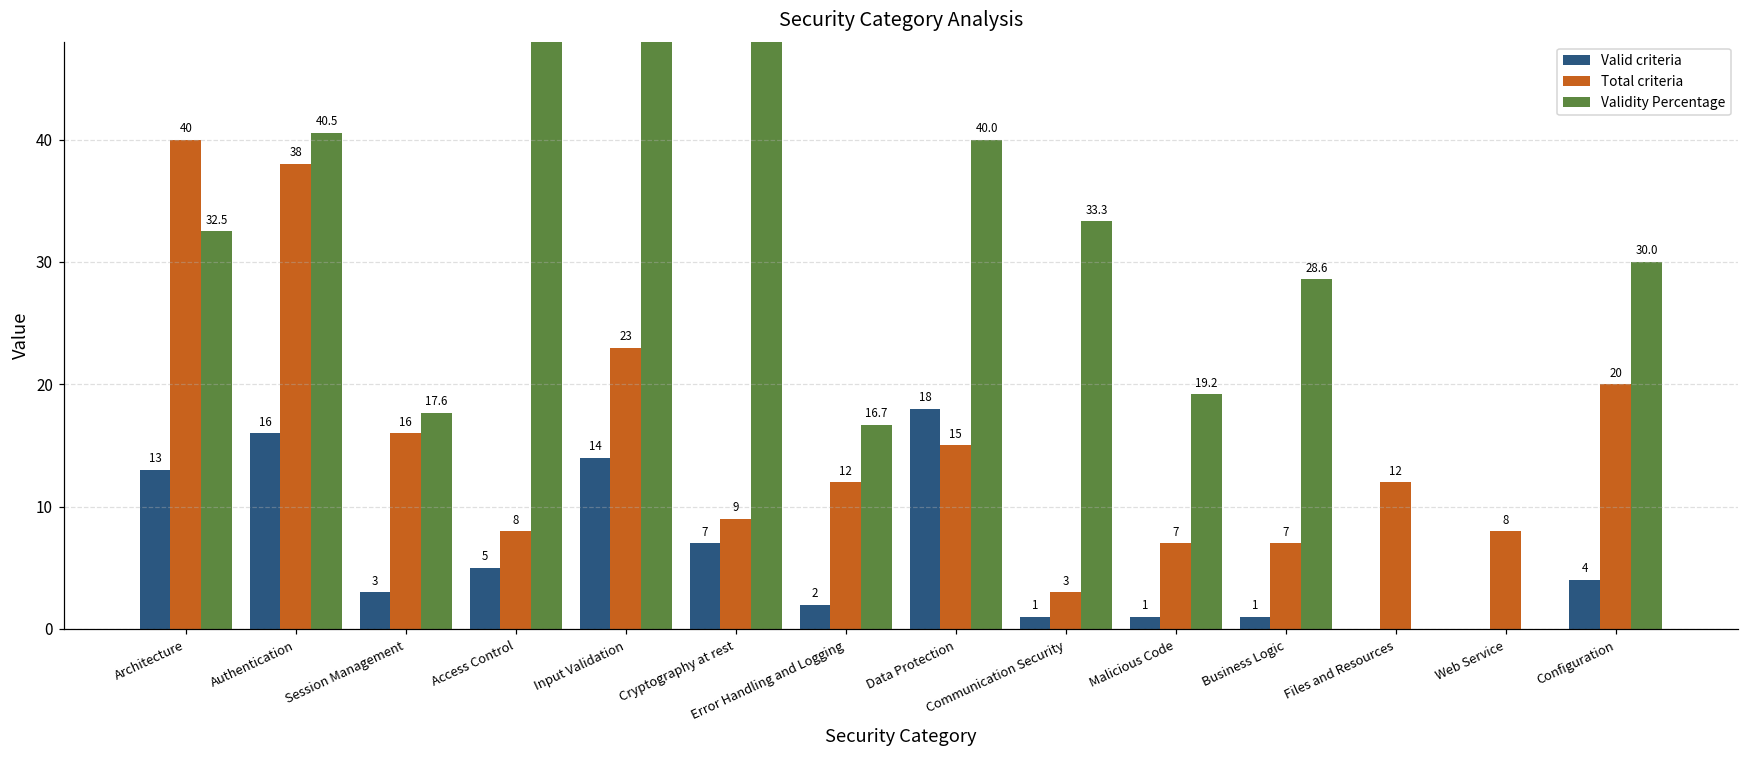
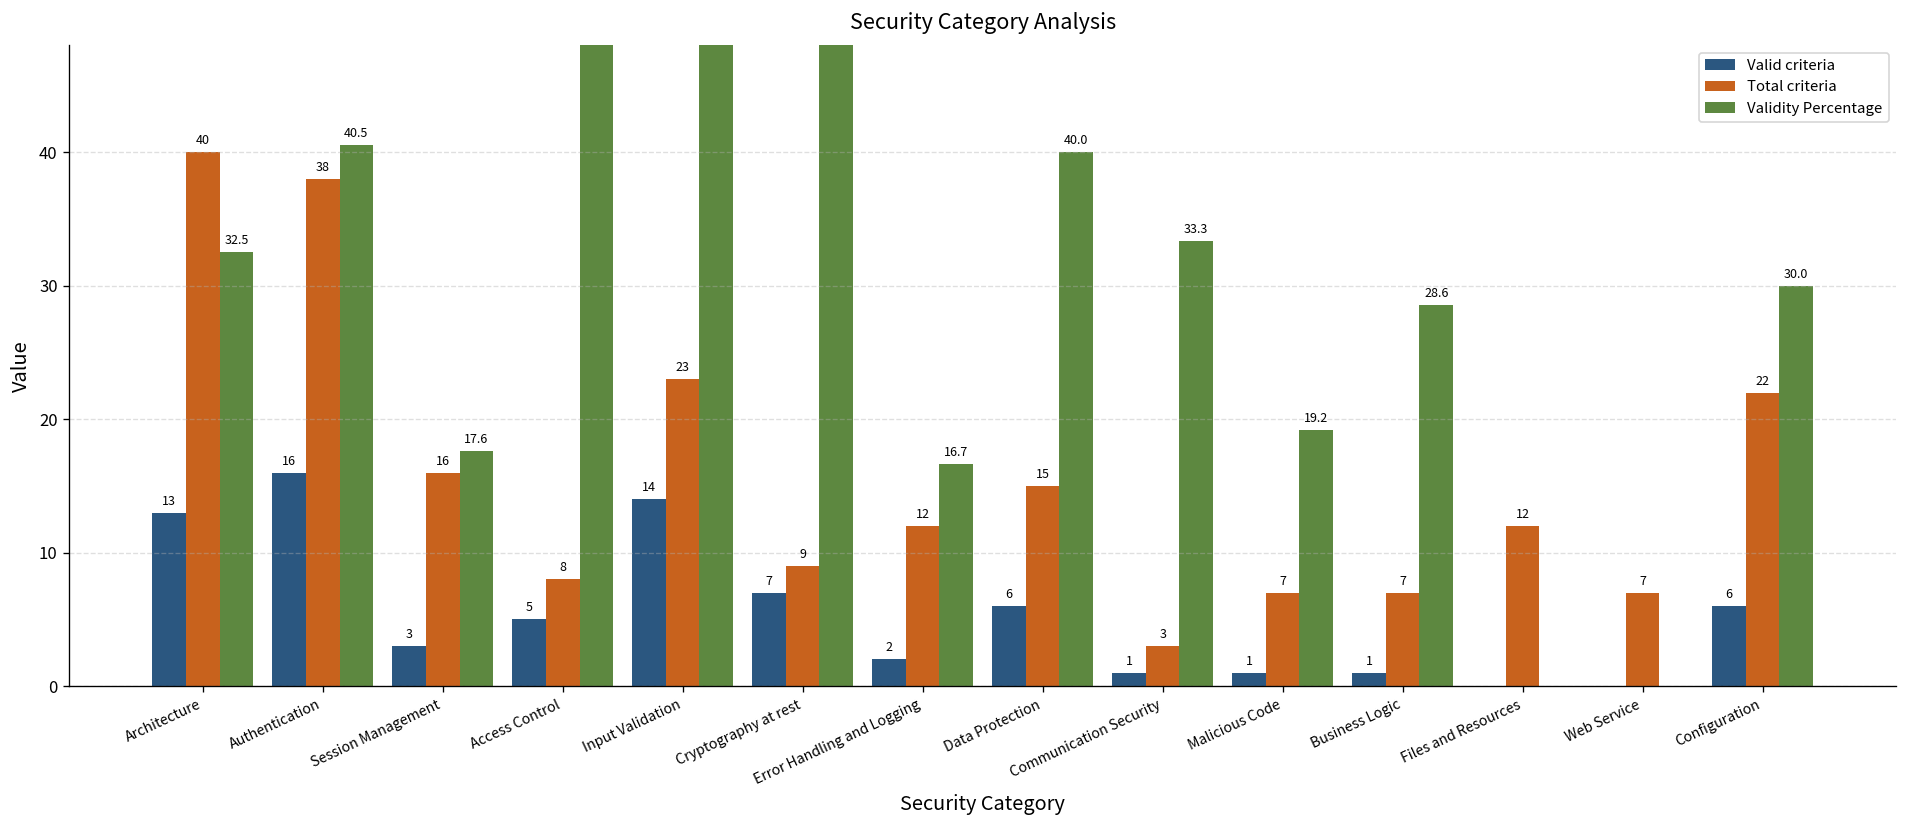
Valid criteria, Data Protection: 18 -> 6
Total criteria, Web Service: 8 -> 7
Valid criteria, Configuration: 4 -> 6
Total criteria, Configuration: 20 -> 22
